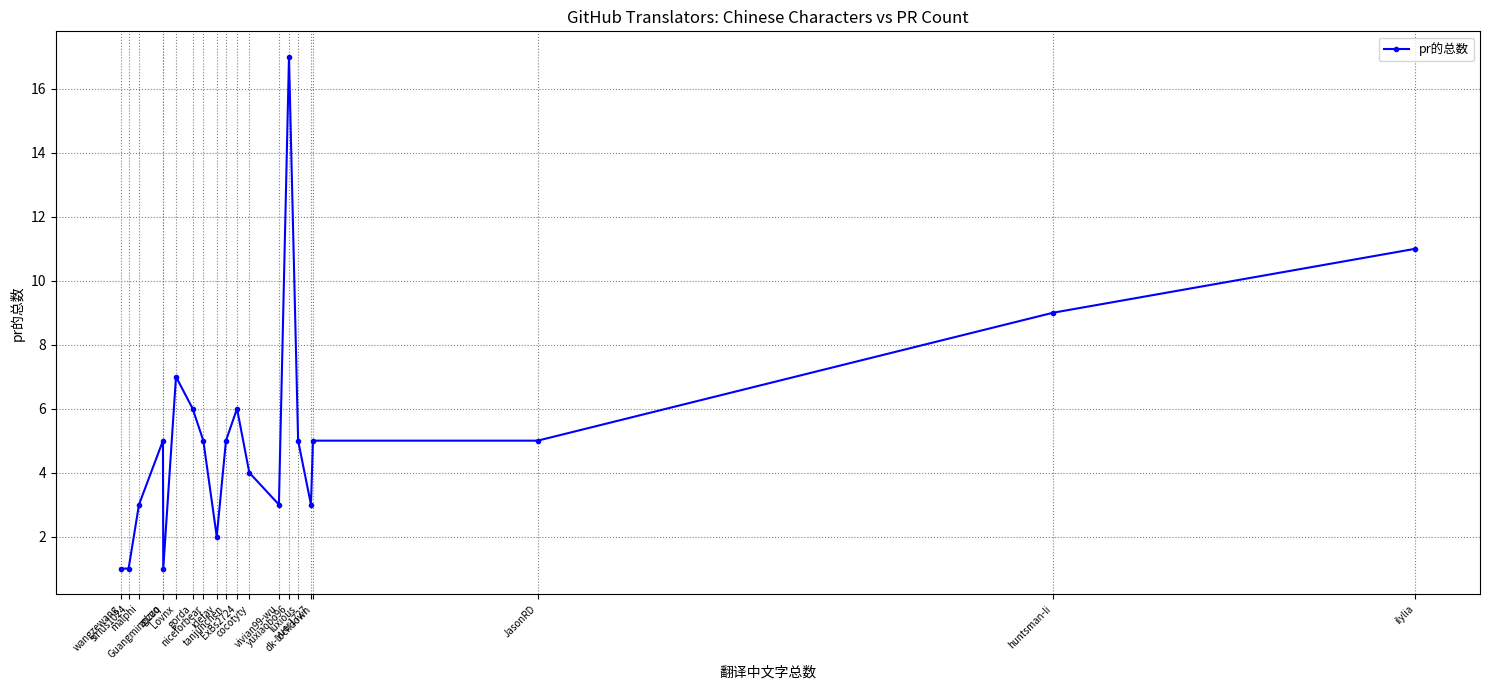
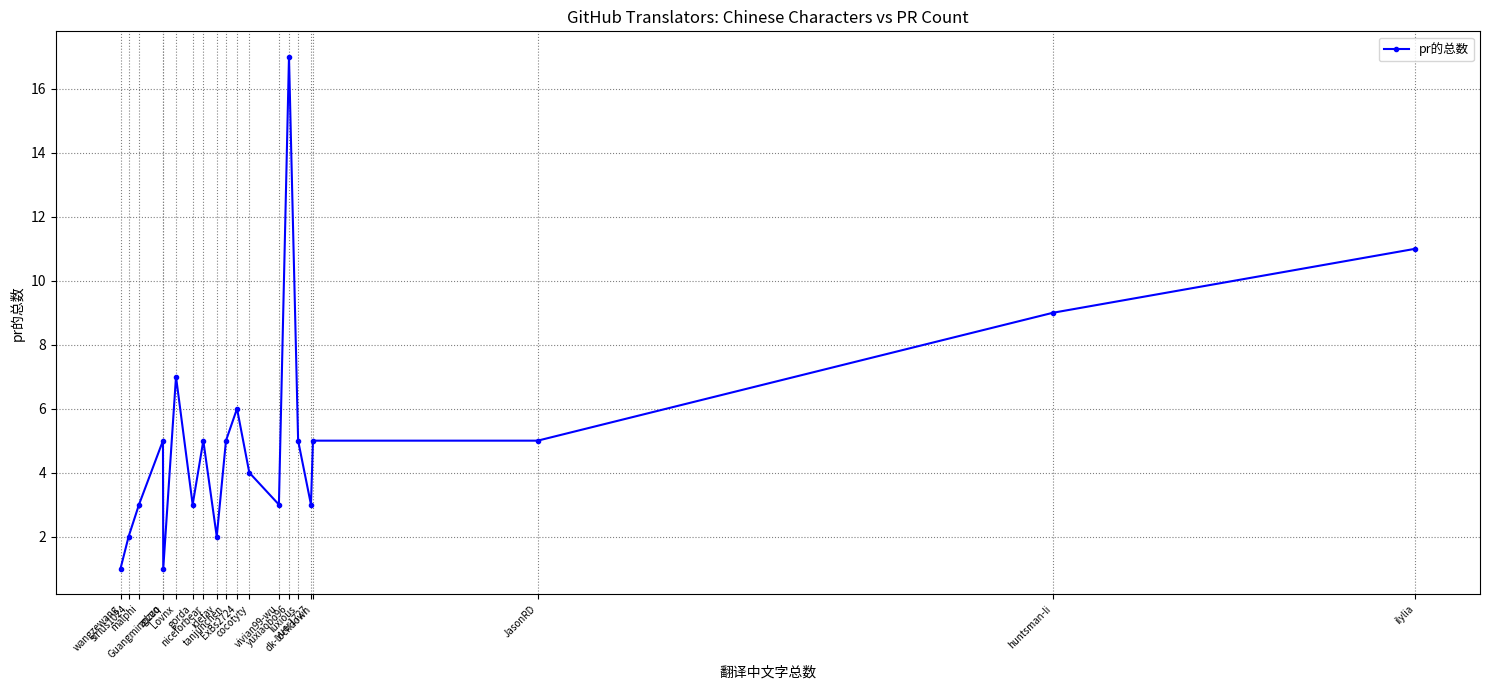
sirius1024: 1 -> 2
gorda: 6 -> 3
